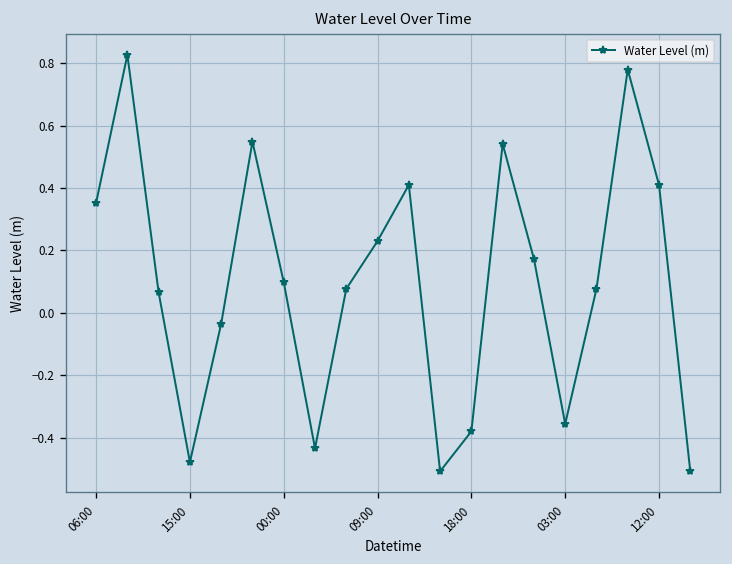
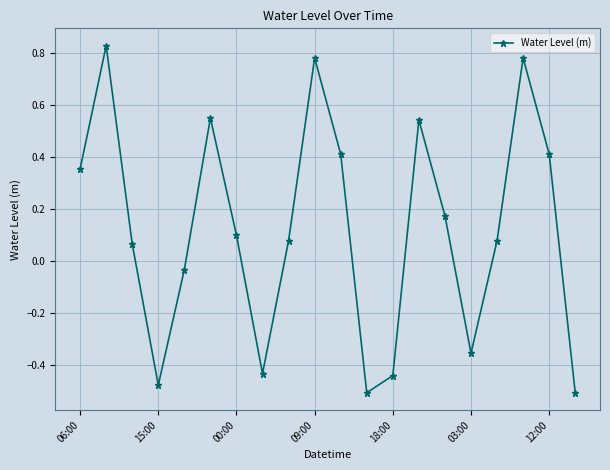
09:00: 0.23 -> 0.78
18:00: -0.38 -> -0.44
